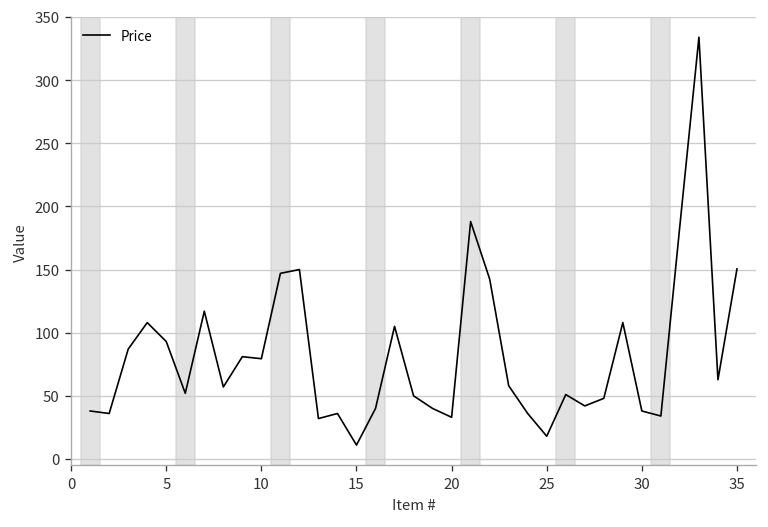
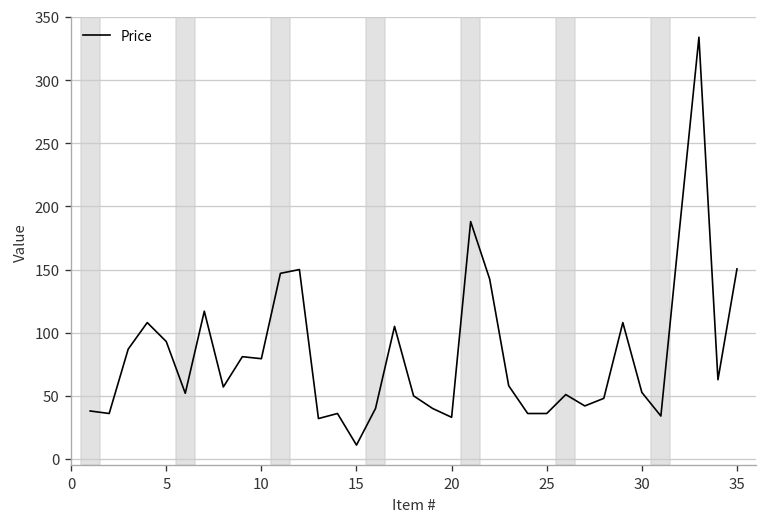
25: 18 -> 36
30: 38 -> 53
